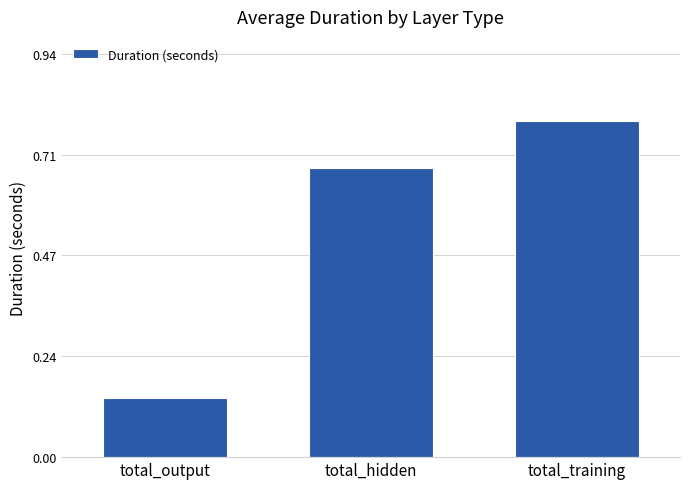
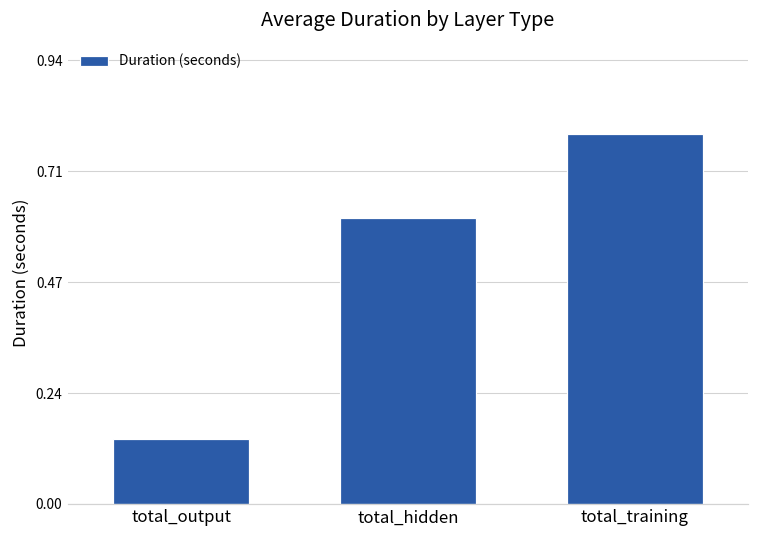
total_hidden: 0.67 -> 0.61
